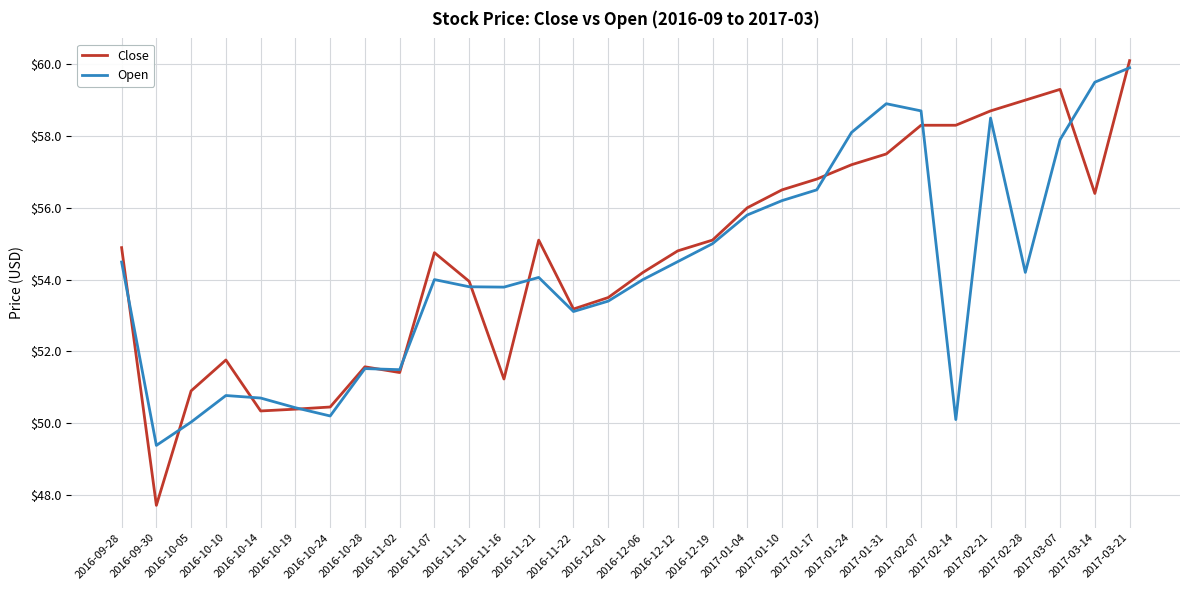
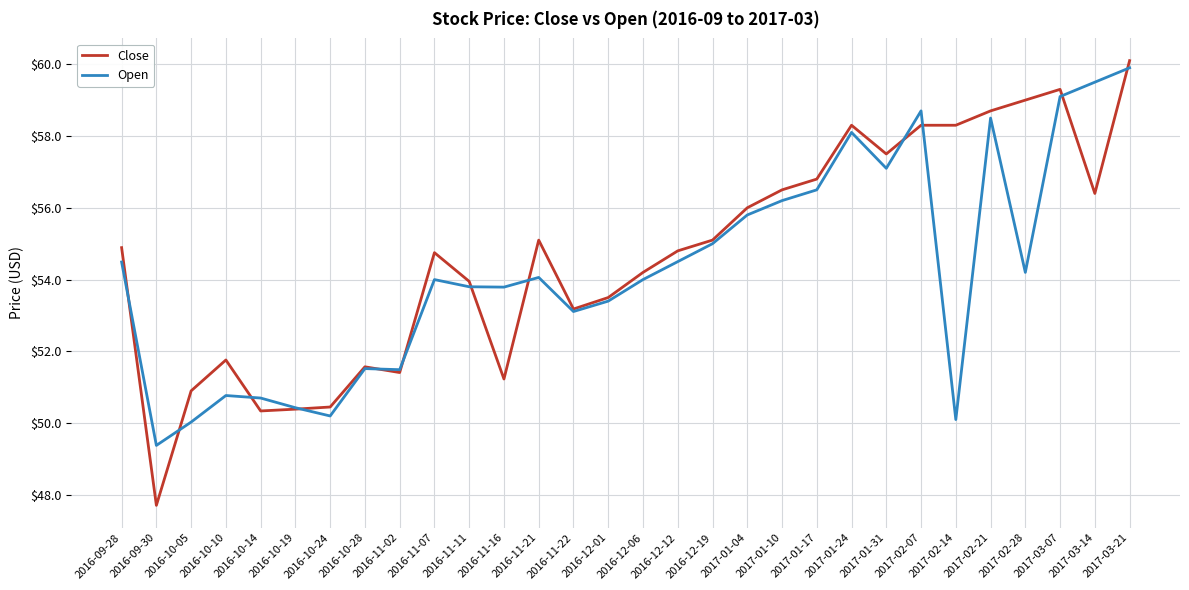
Close, 2017-01-24: $57.2 -> $58.3
Open, 2017-01-31: $58.9 -> $57.1
Open, 2017-03-07: $57.9 -> $59.1
